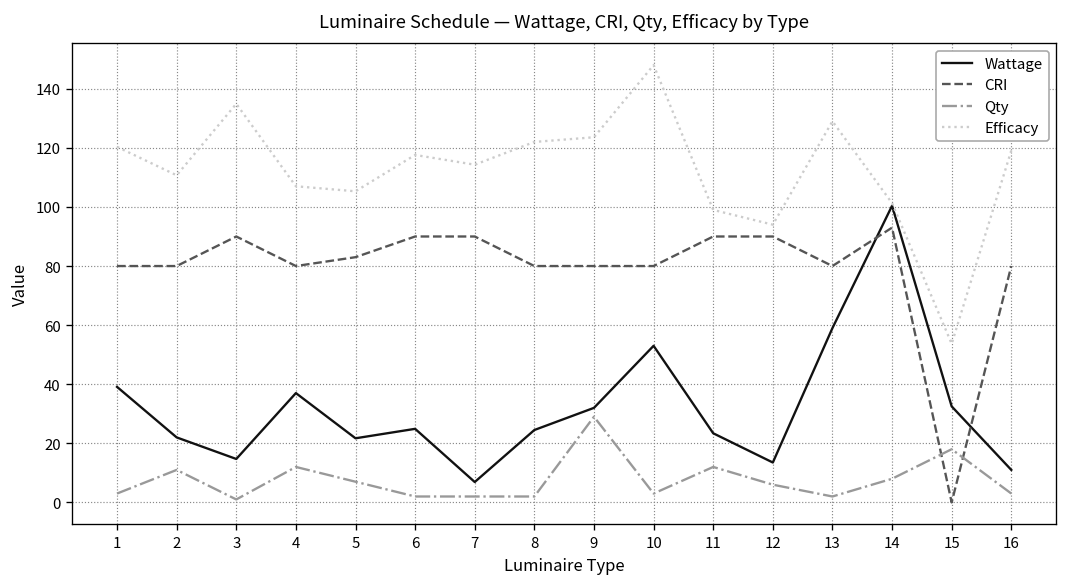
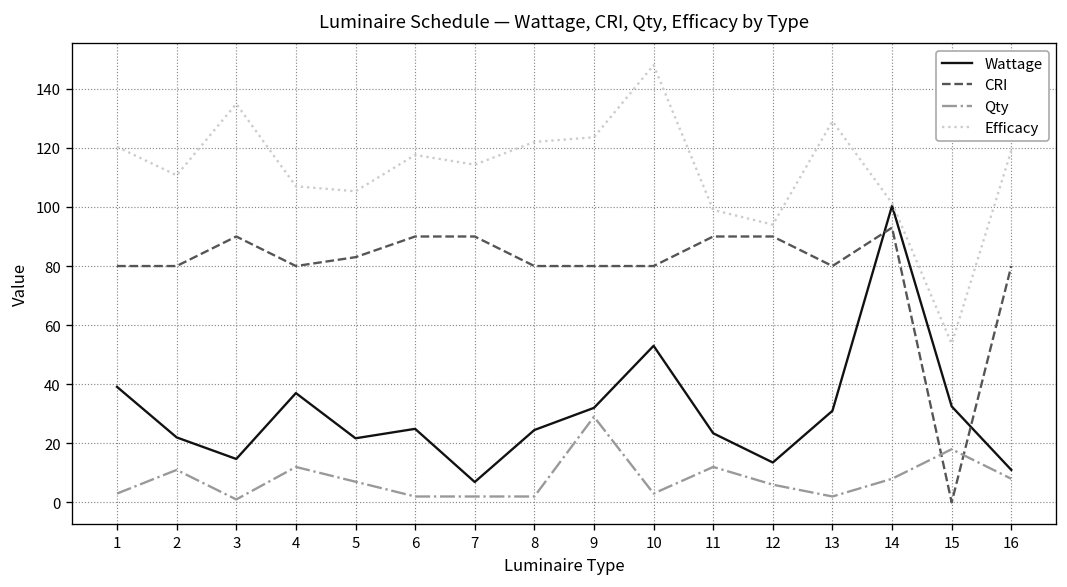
Wattage, 13: 59 -> 31
Qty, 16: 3 -> 8
